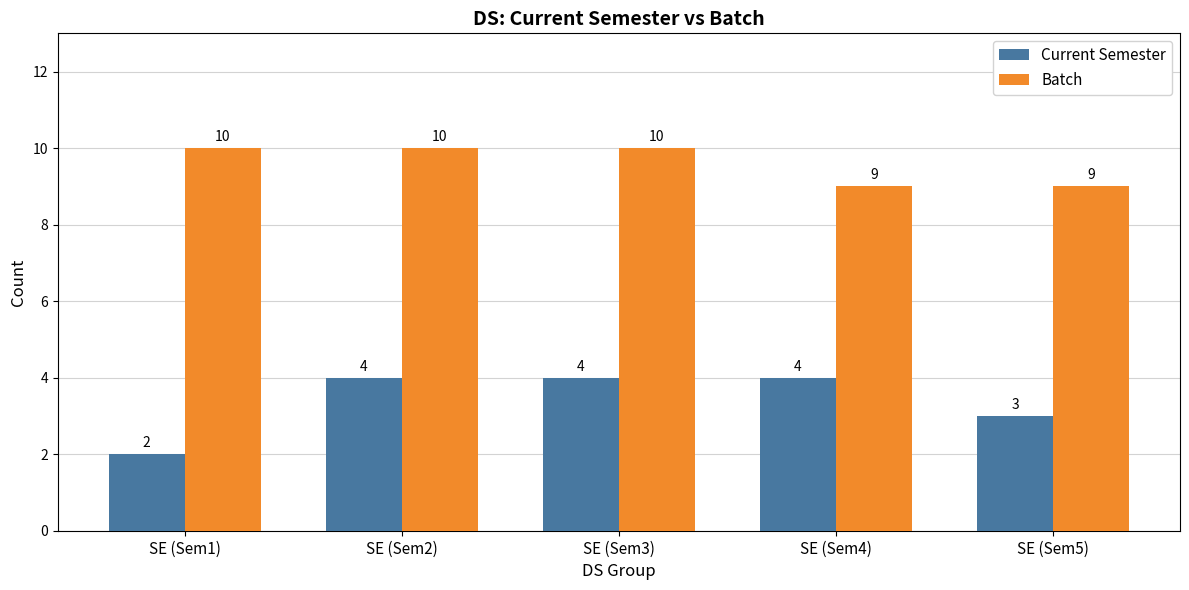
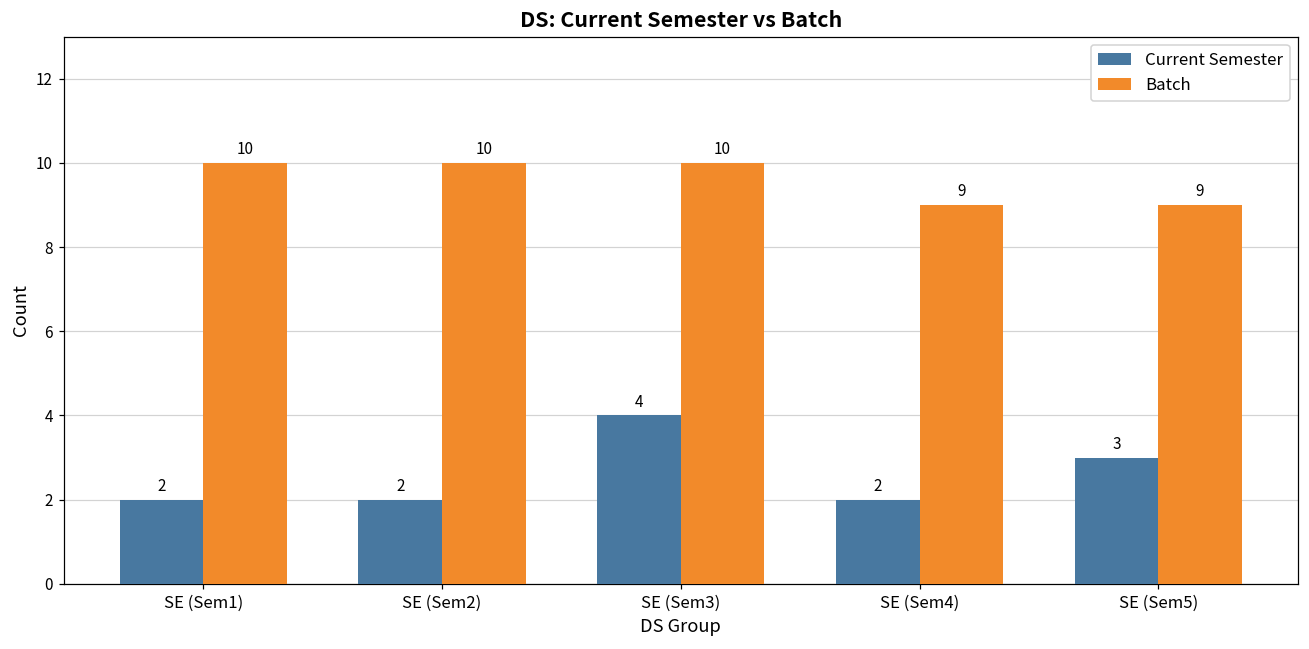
Current Semester, SE (Sem2): 4 -> 2
Current Semester, SE (Sem4): 4 -> 2
